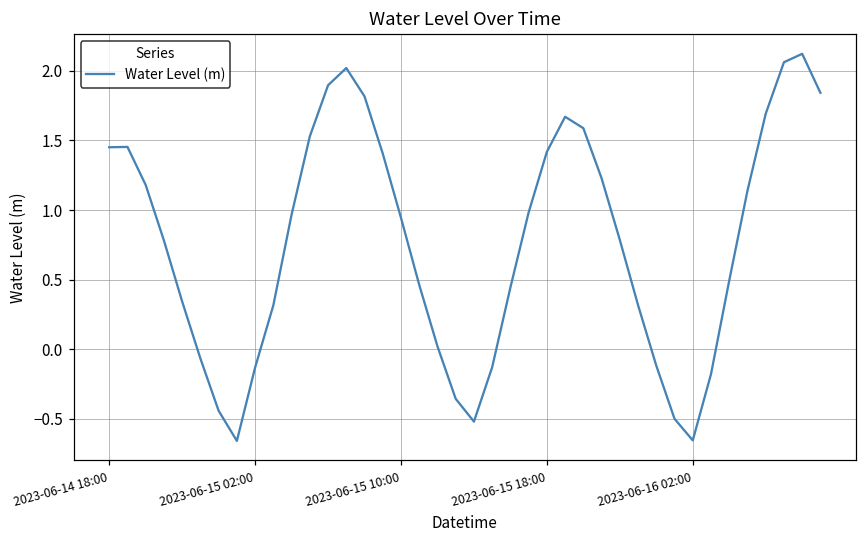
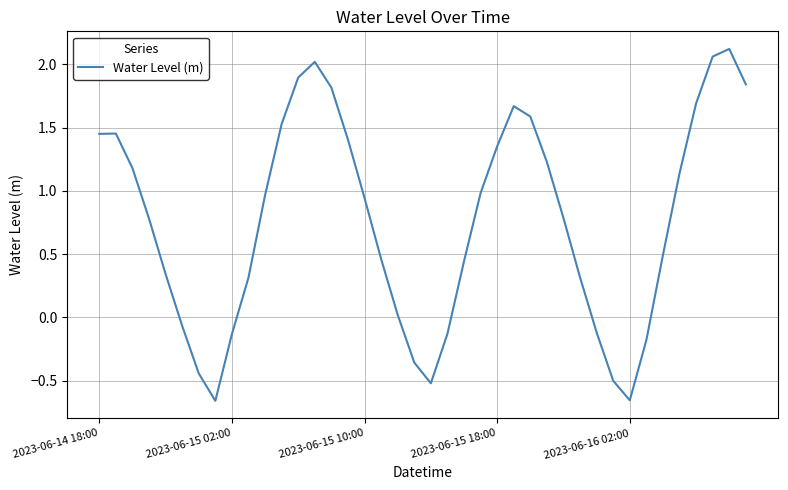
2023-06-15 18:00: 1.42 -> 1.35
